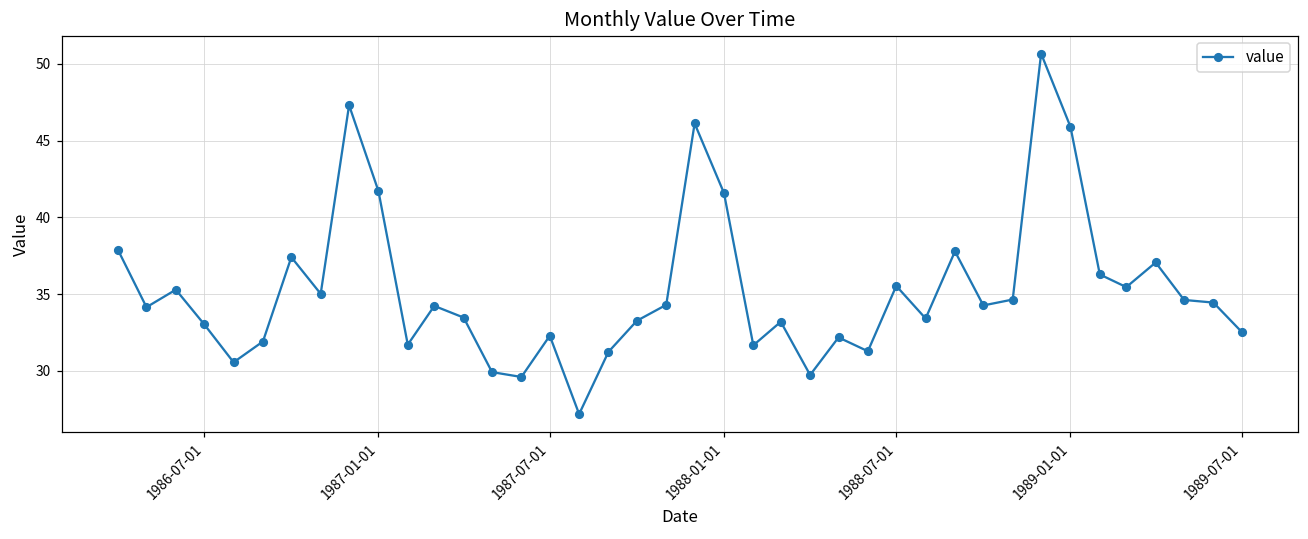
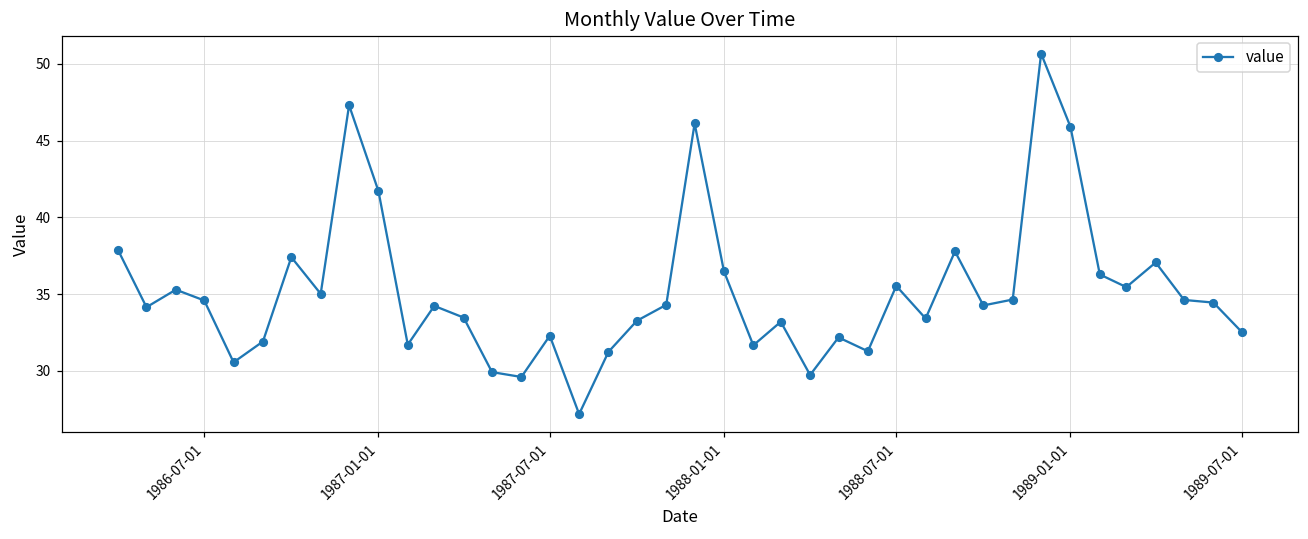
1986-07-01: 33.0 -> 34.6
1988-01-01: 41.6 -> 36.5
